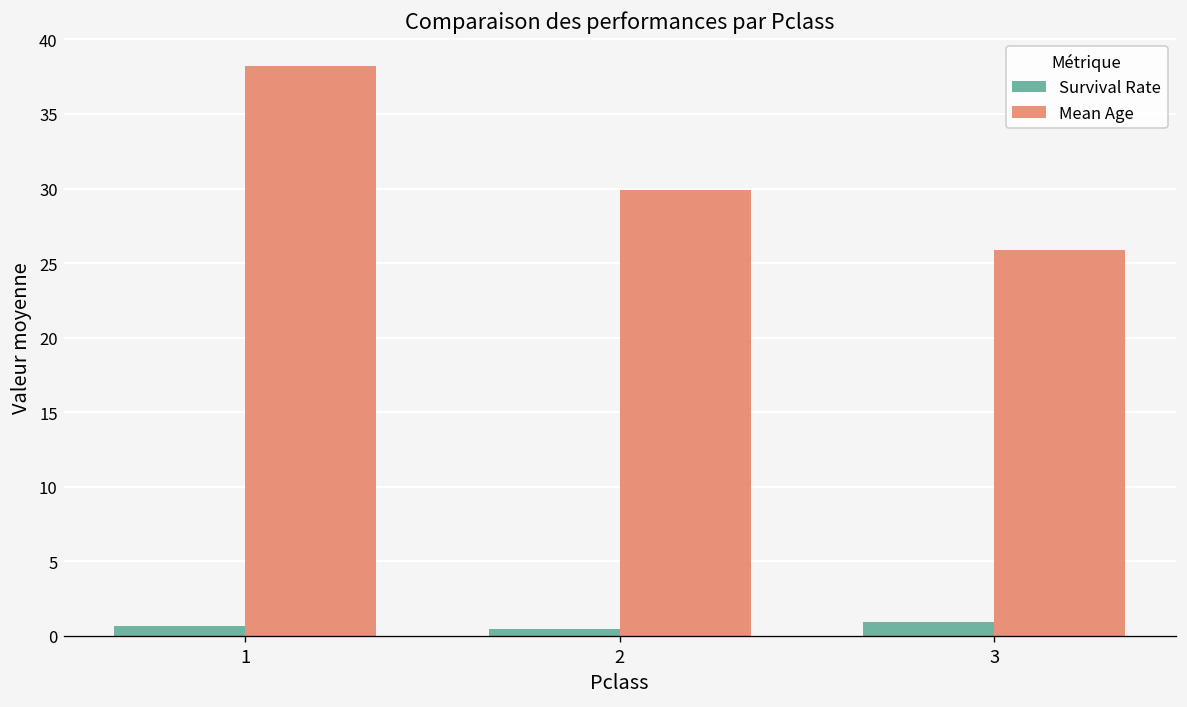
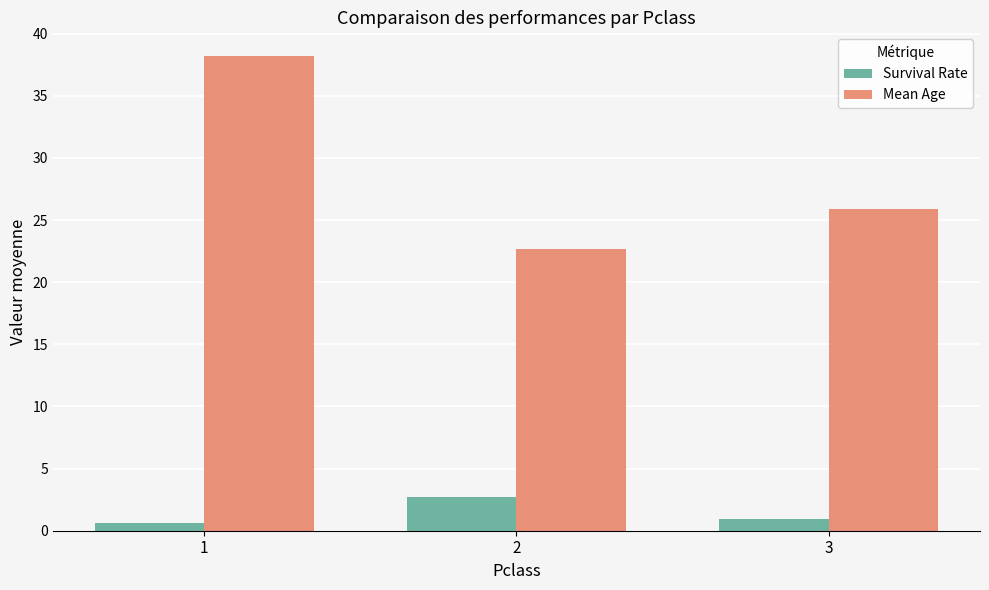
Survival Rate, 2: 0.5 -> 2.7
Mean Age, 2: 29.9 -> 22.7
